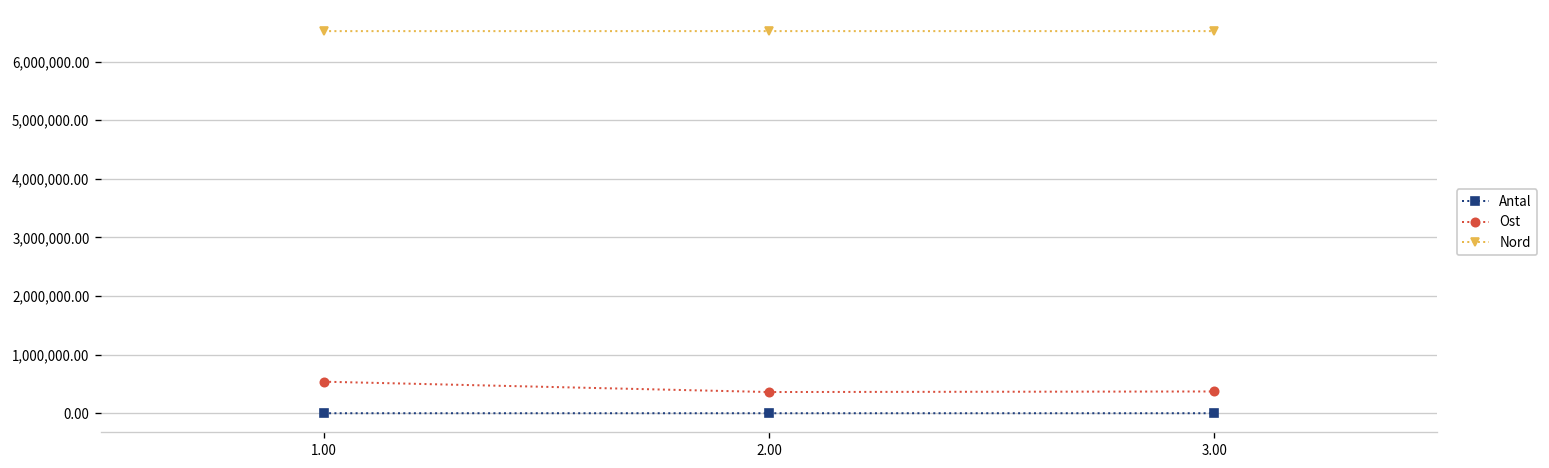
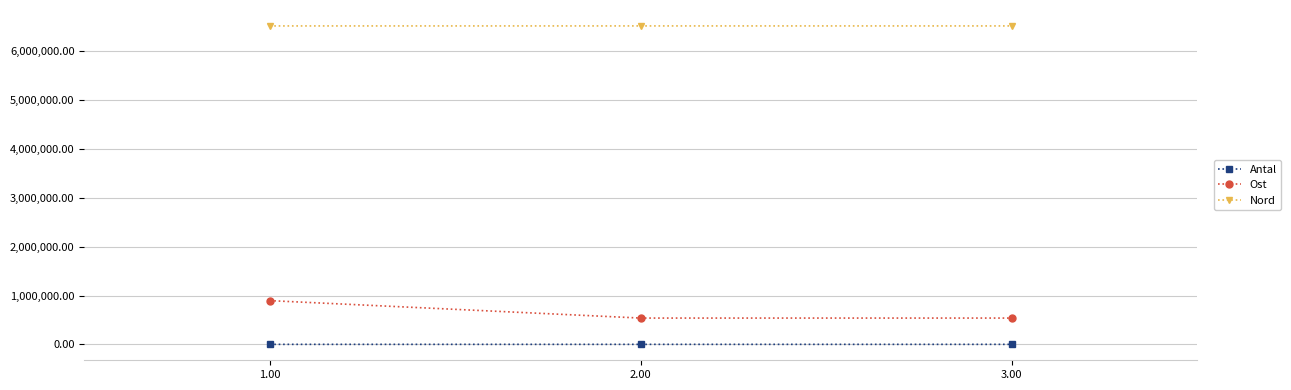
Ost, 1.00: 500,000 -> 900,000
Ost, 2.00: 400,000 -> 500,000
Ost, 3.00: 400,000 -> 500,000
